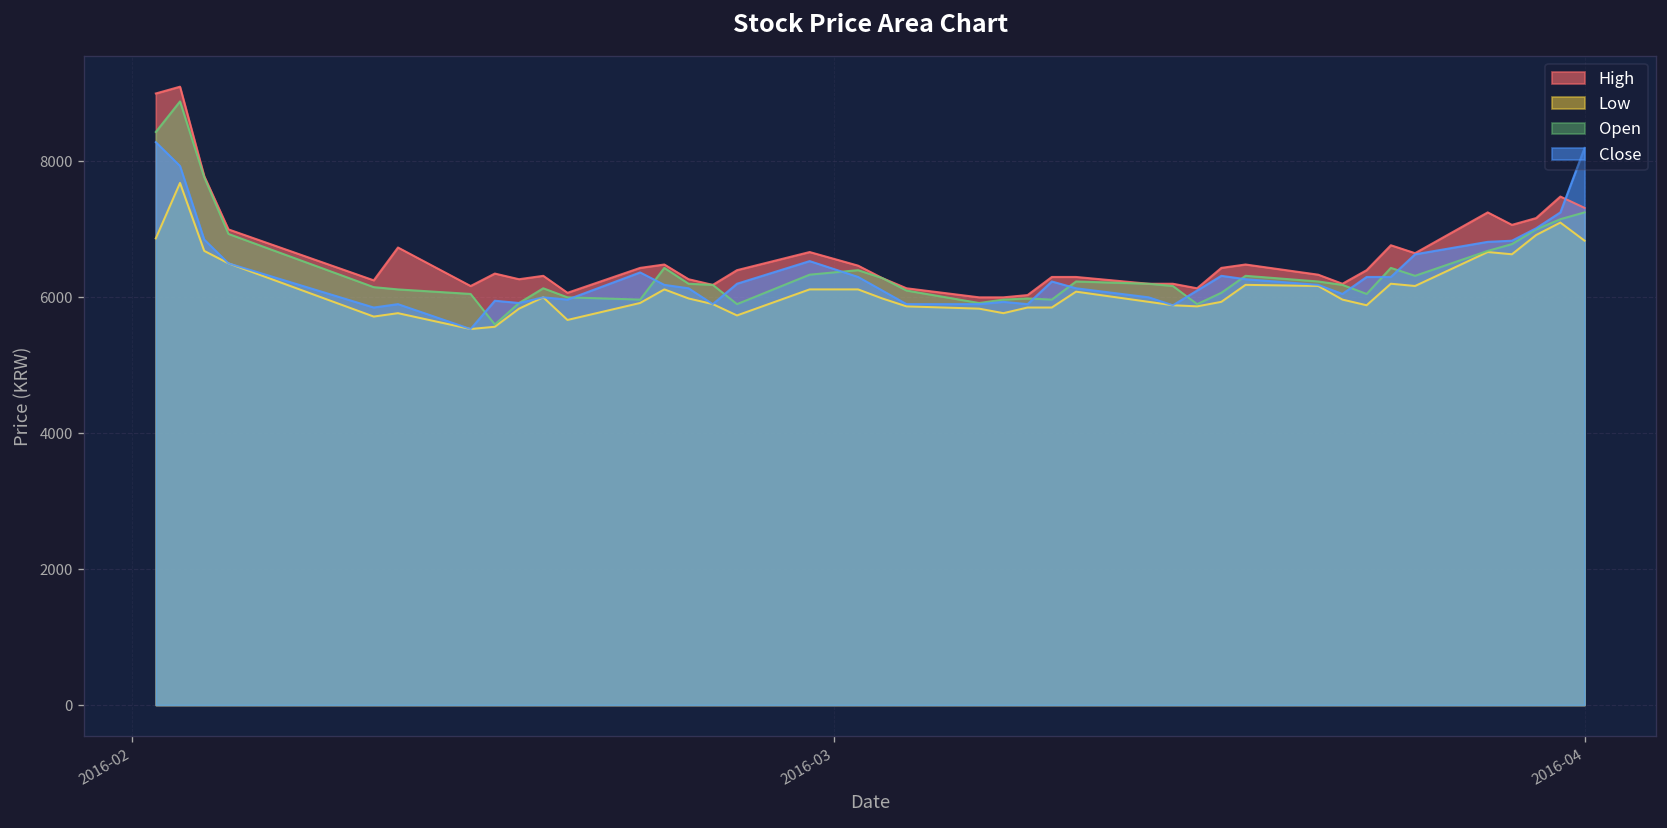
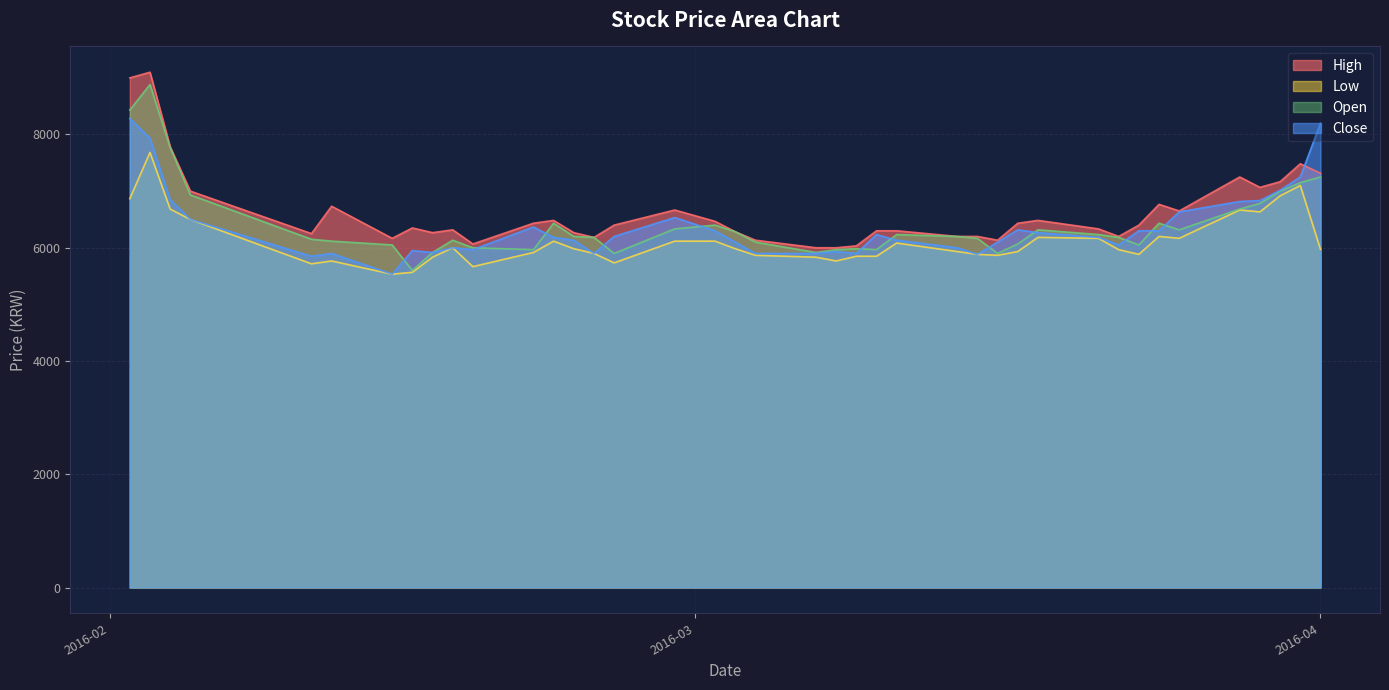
Low, 2016-04: 6800 -> 6000
